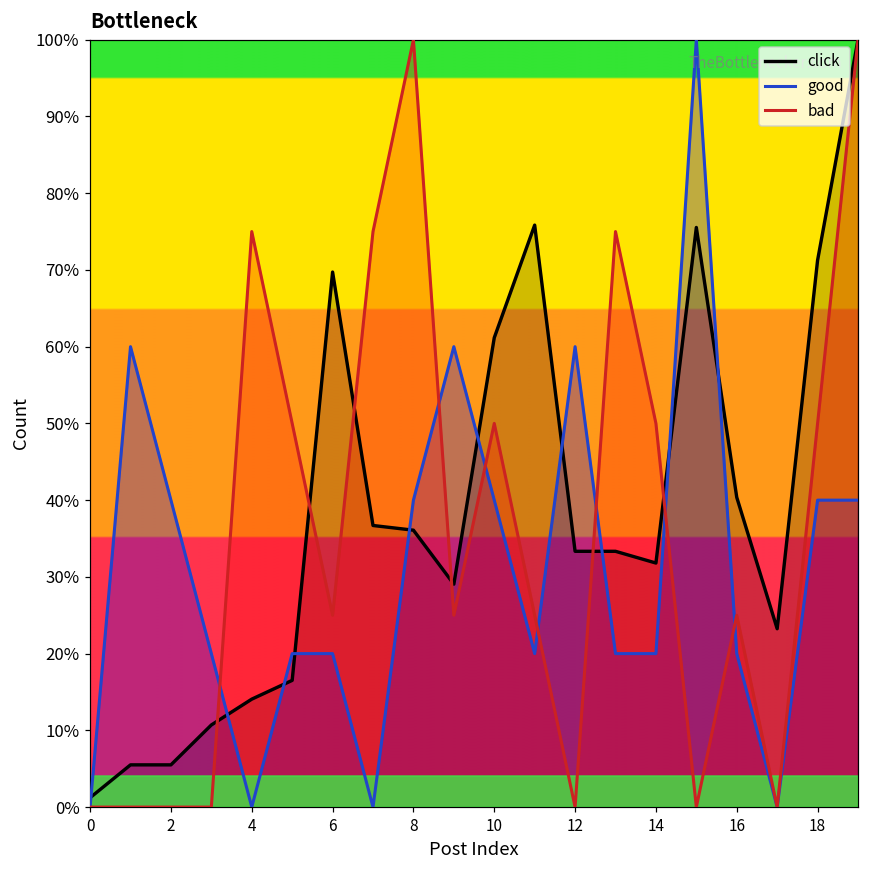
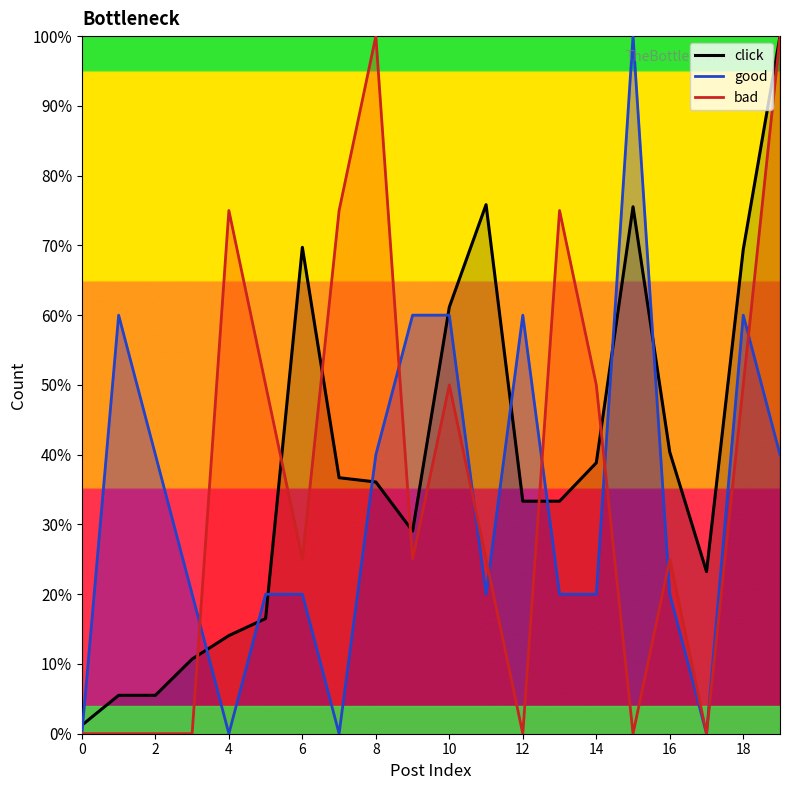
good, 10: 40% -> 60%
click, 14: 32% -> 39%
click, 18: 71% -> 69%
good, 18: 40% -> 60%
